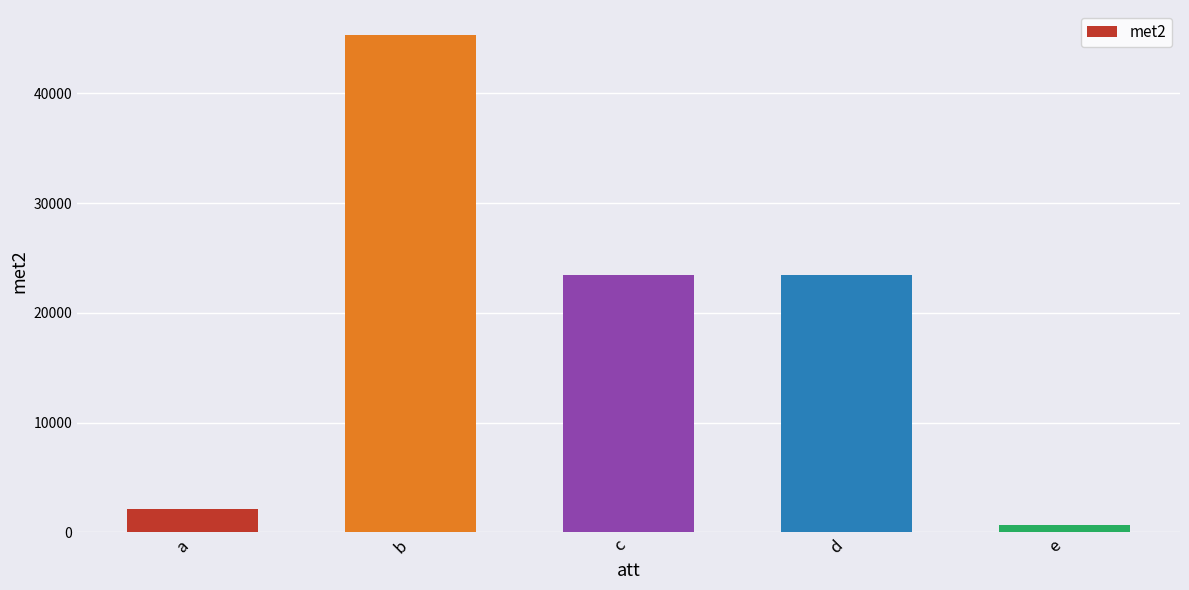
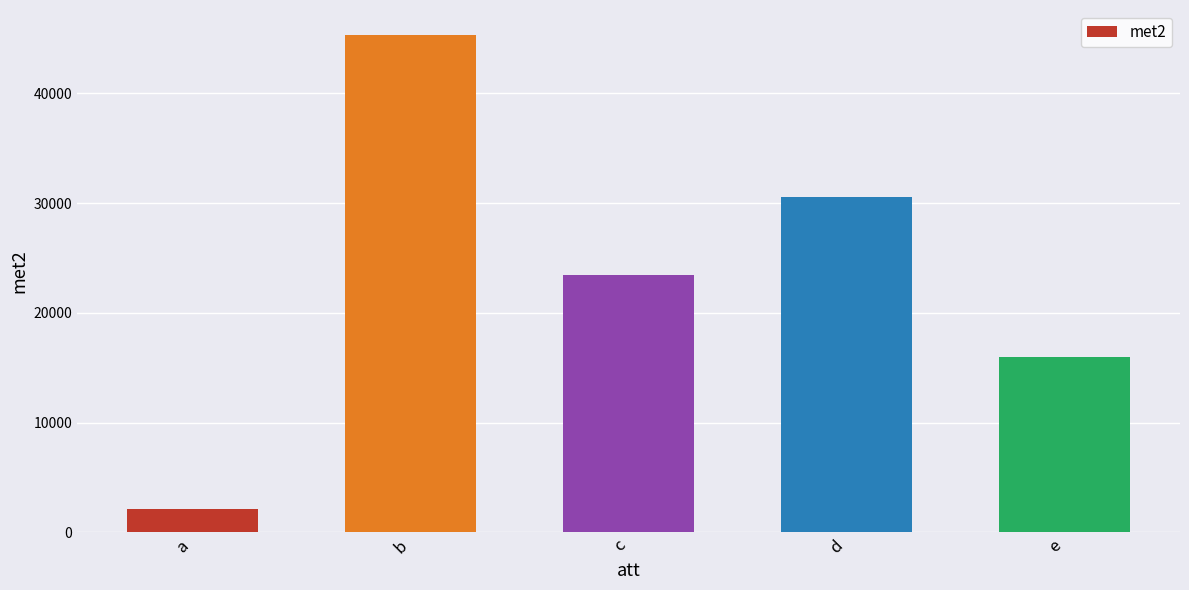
d: 23400 -> 30600
e: 700 -> 16000
